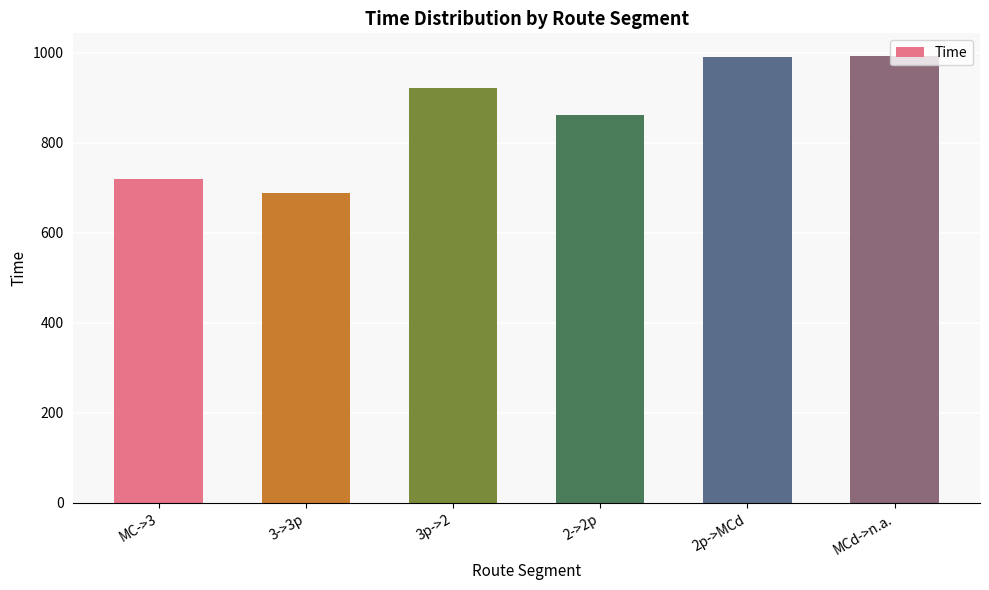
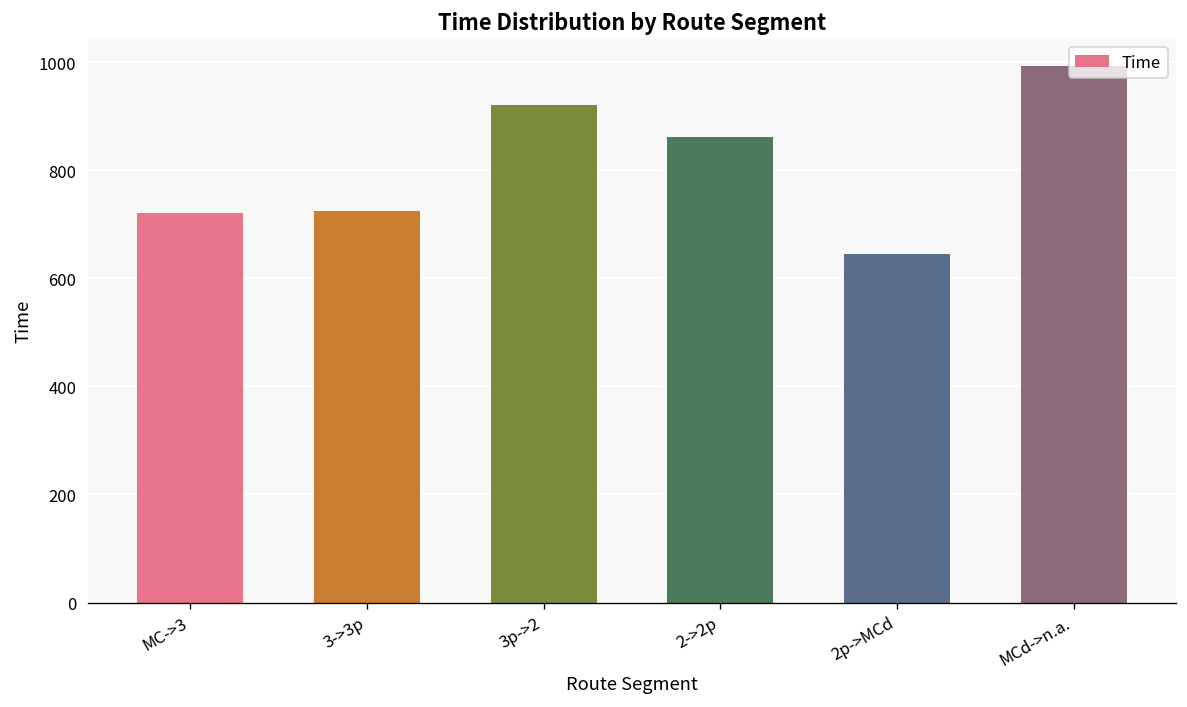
3->3p: 690 -> 720
2p->MCd: 990 -> 640
